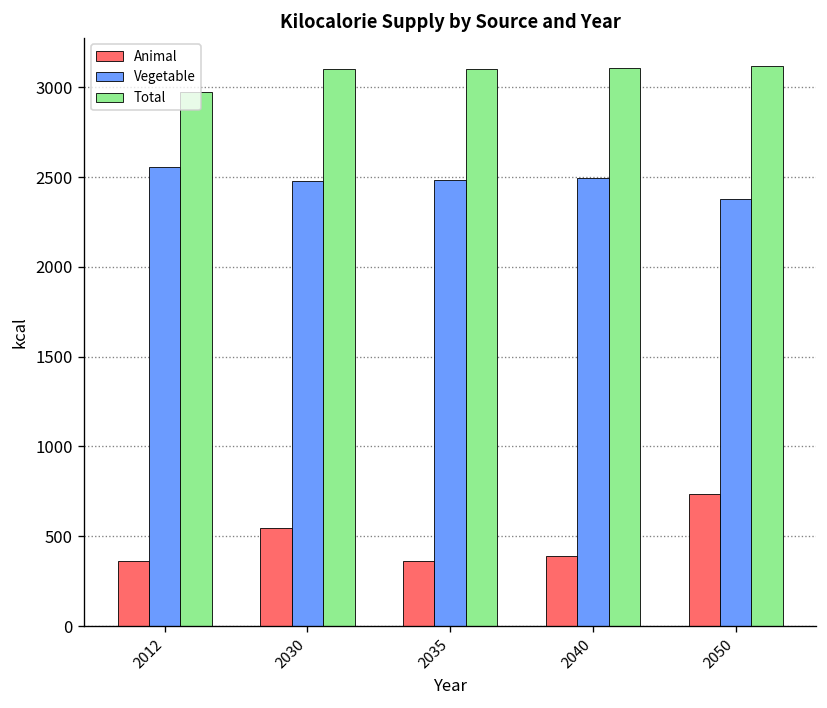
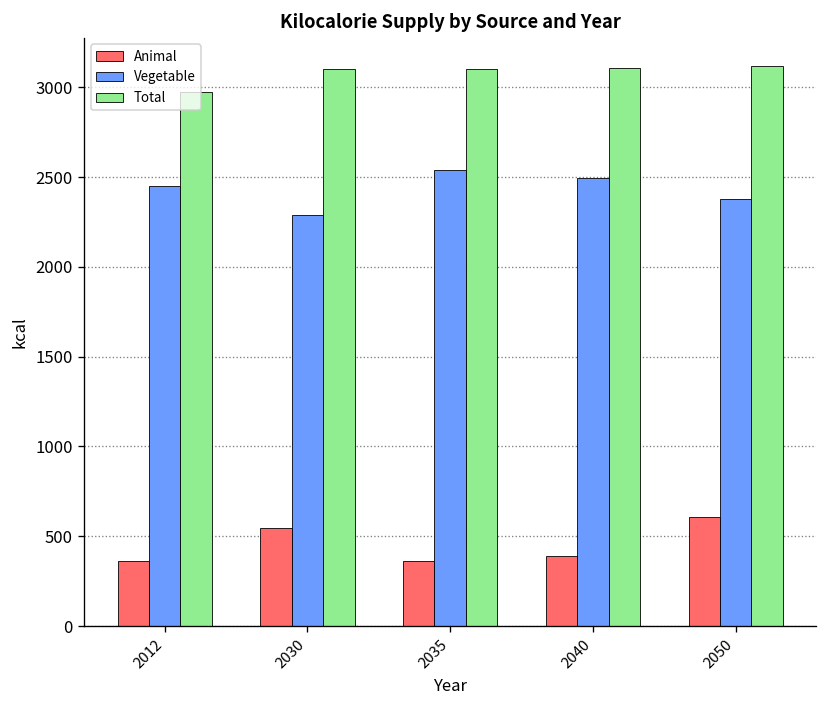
Vegetable, 2012: 2560 -> 2450
Vegetable, 2030: 2480 -> 2290
Vegetable, 2035: 2480 -> 2540
Animal, 2050: 740 -> 610
